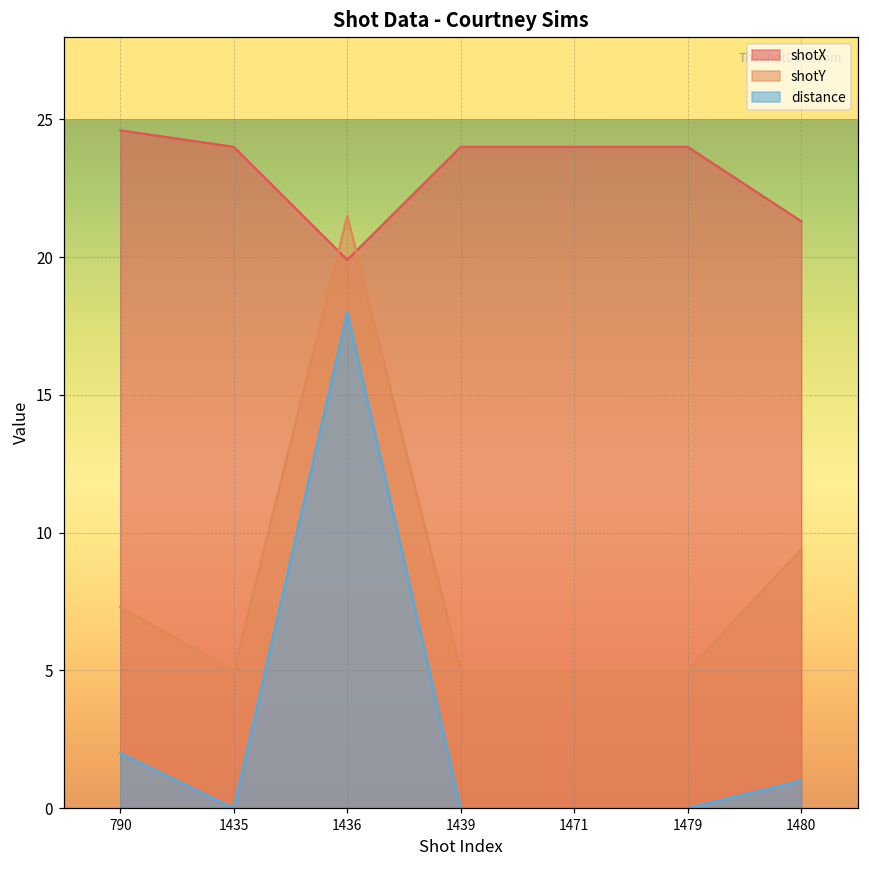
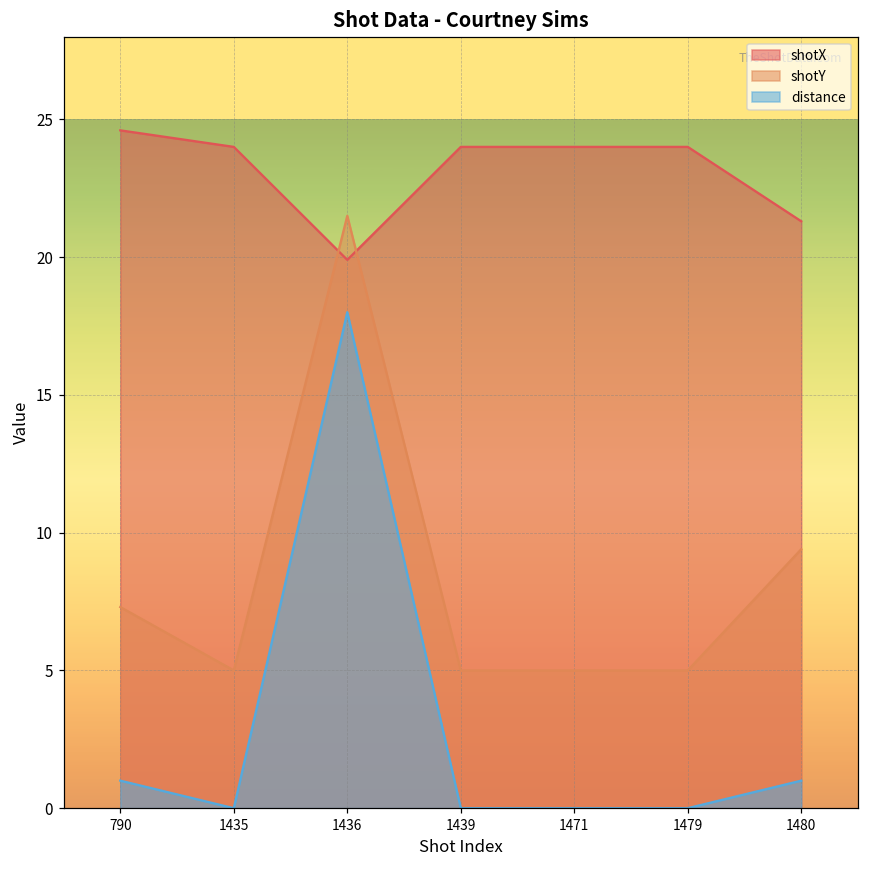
distance, 790: 2 -> 1
